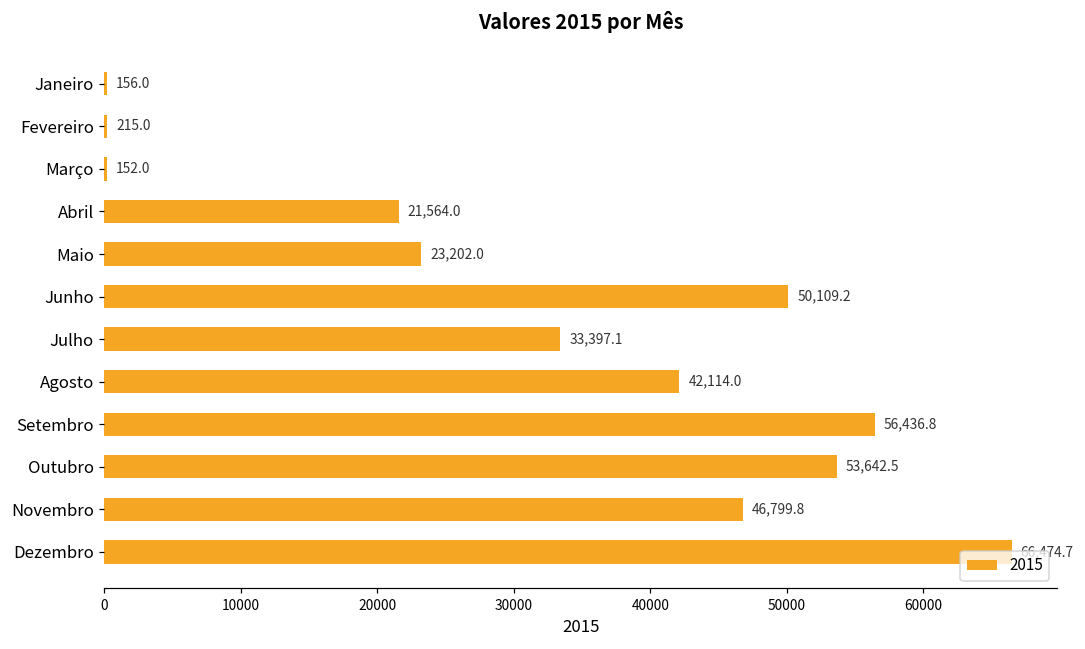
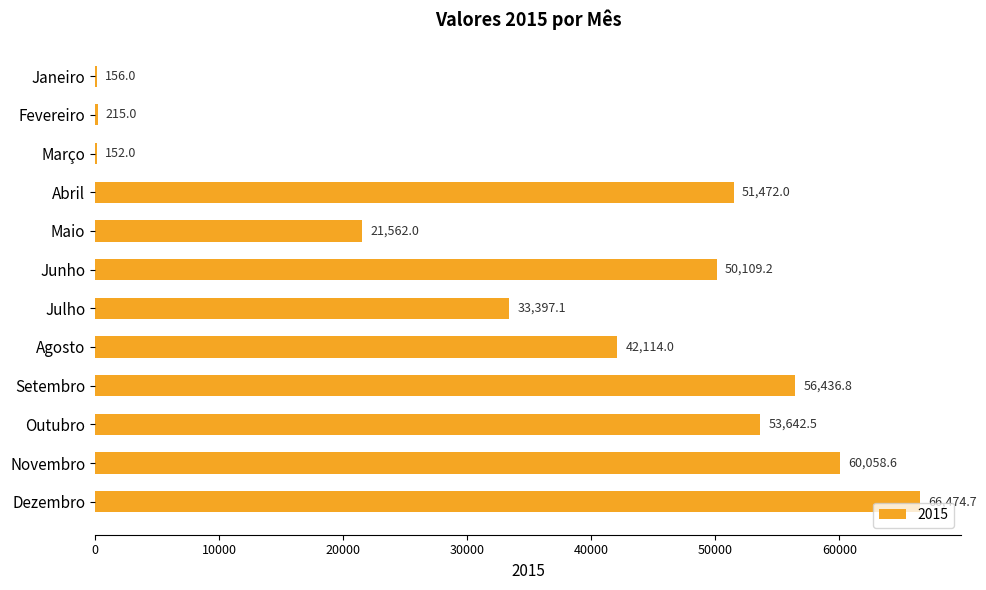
Abril: 21,564.0 -> 51,472.0
Maio: 23,202.0 -> 21,562.0
Novembro: 46,799.8 -> 60,058.6
